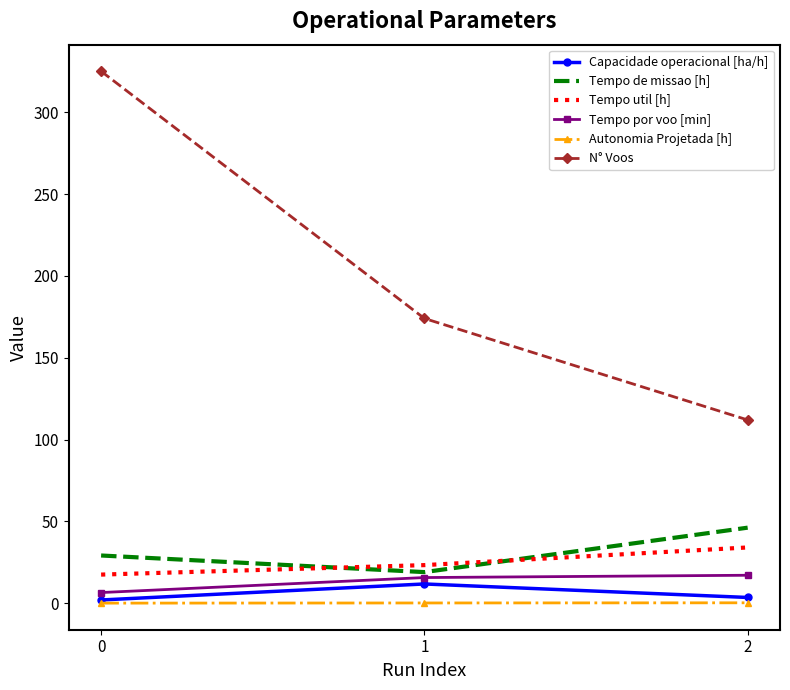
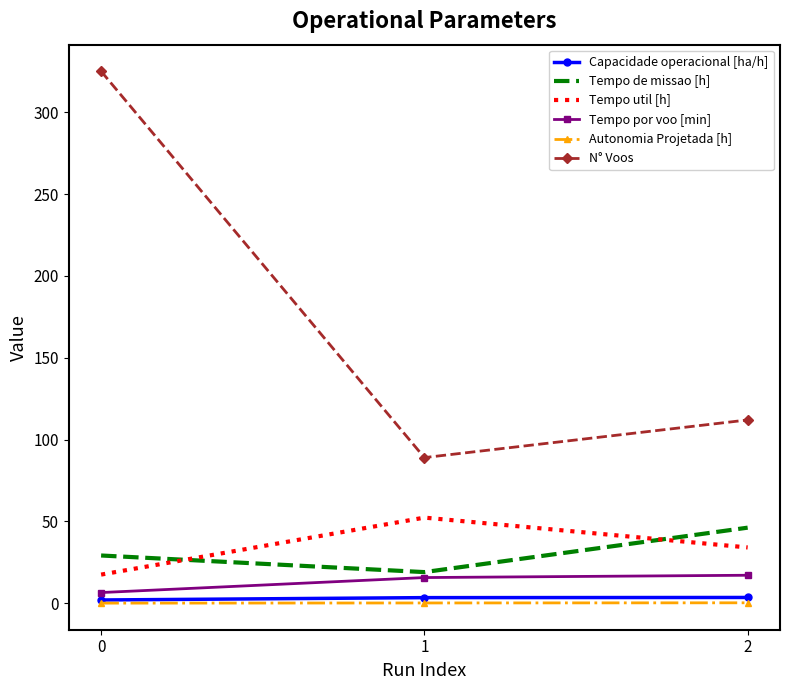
Capacidade operacional [ha/h], 1: 12 -> 3
Tempo util [h], 1: 23 -> 52
N° Voos, 1: 174 -> 89
